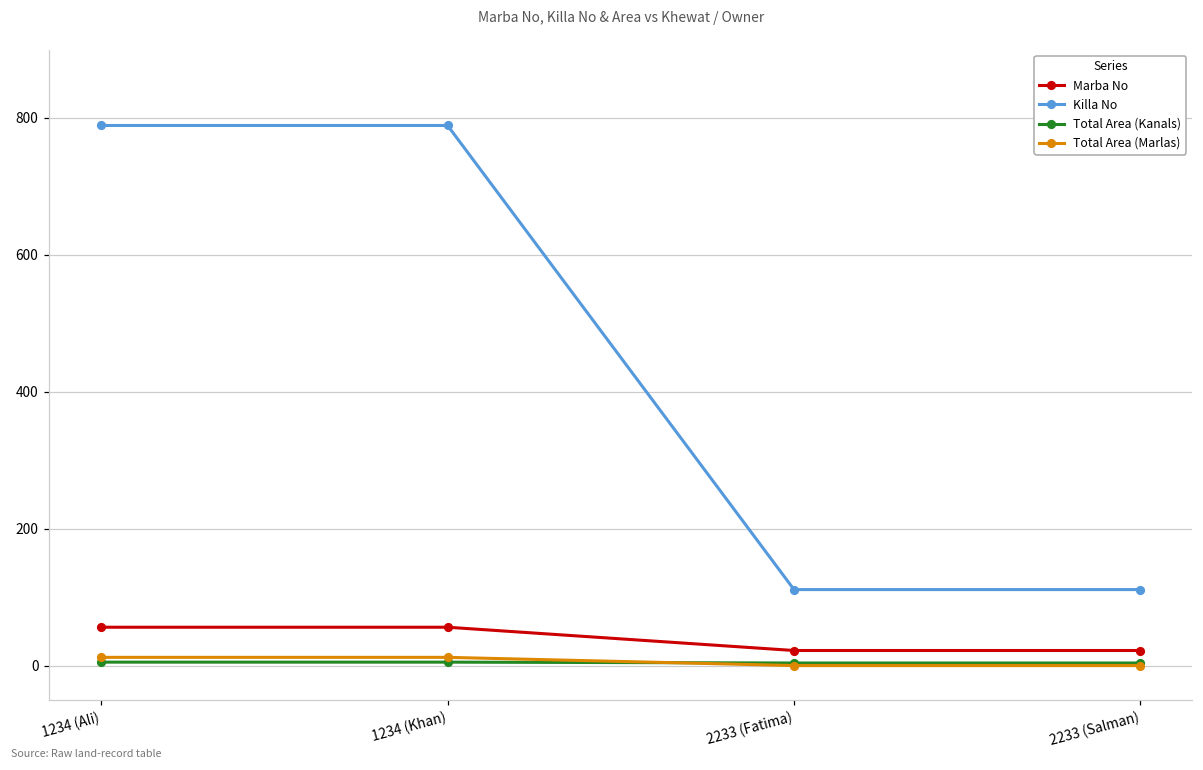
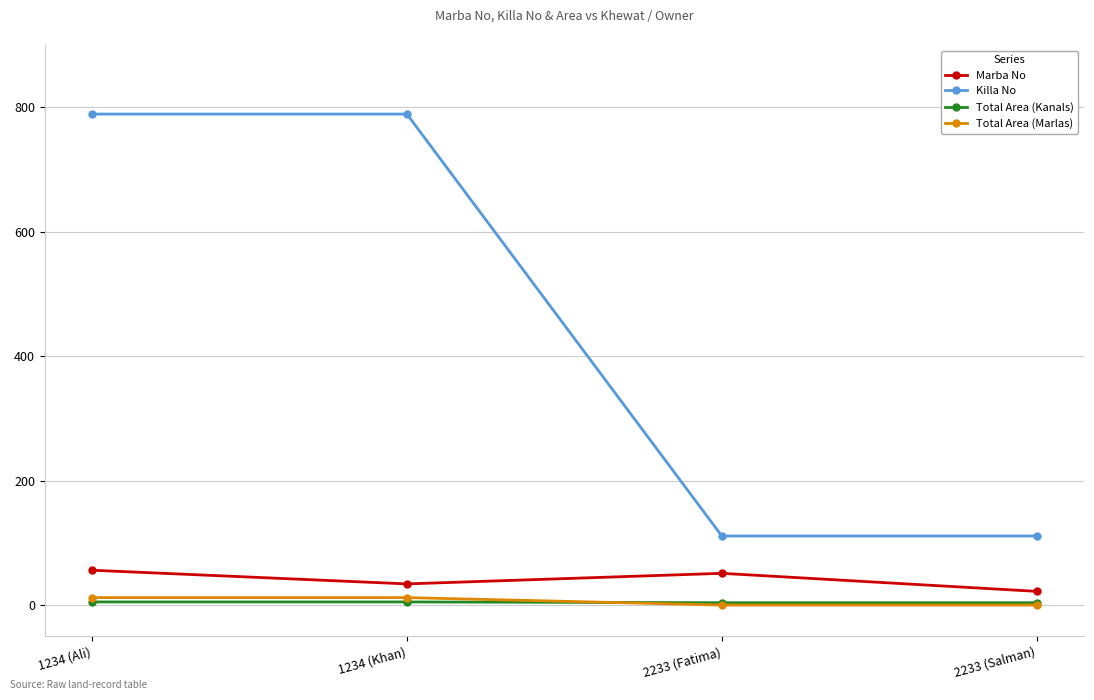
Marba No, 1234 (Khan): 60 -> 30
Marba No, 2233 (Fatima): 20 -> 50
